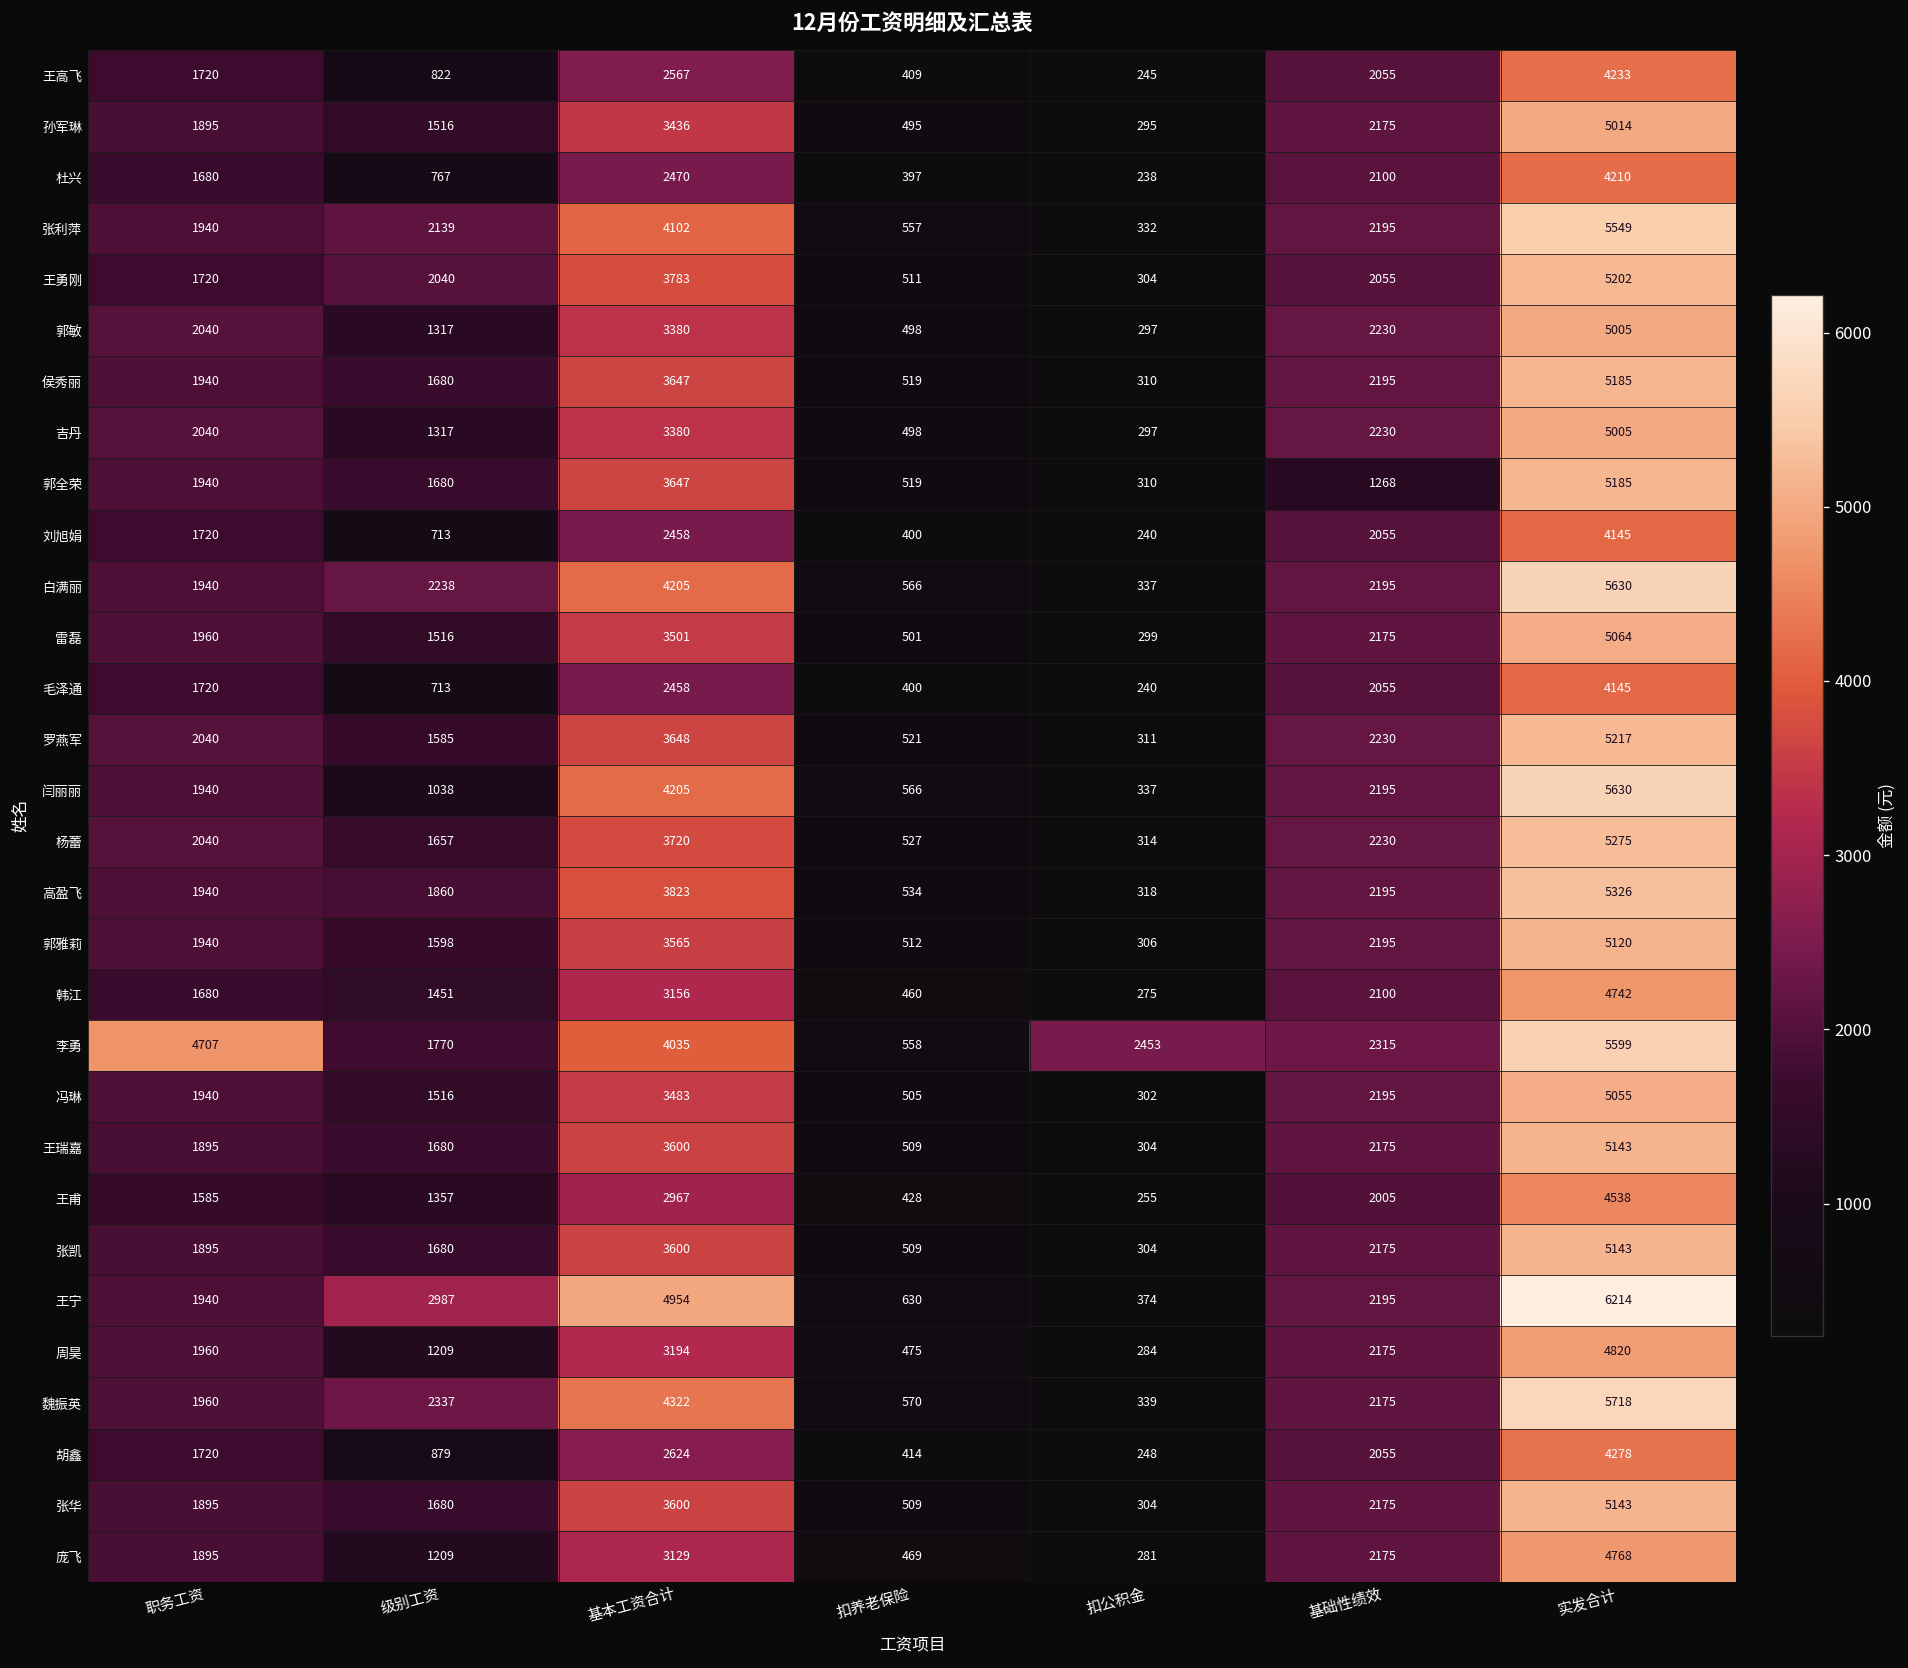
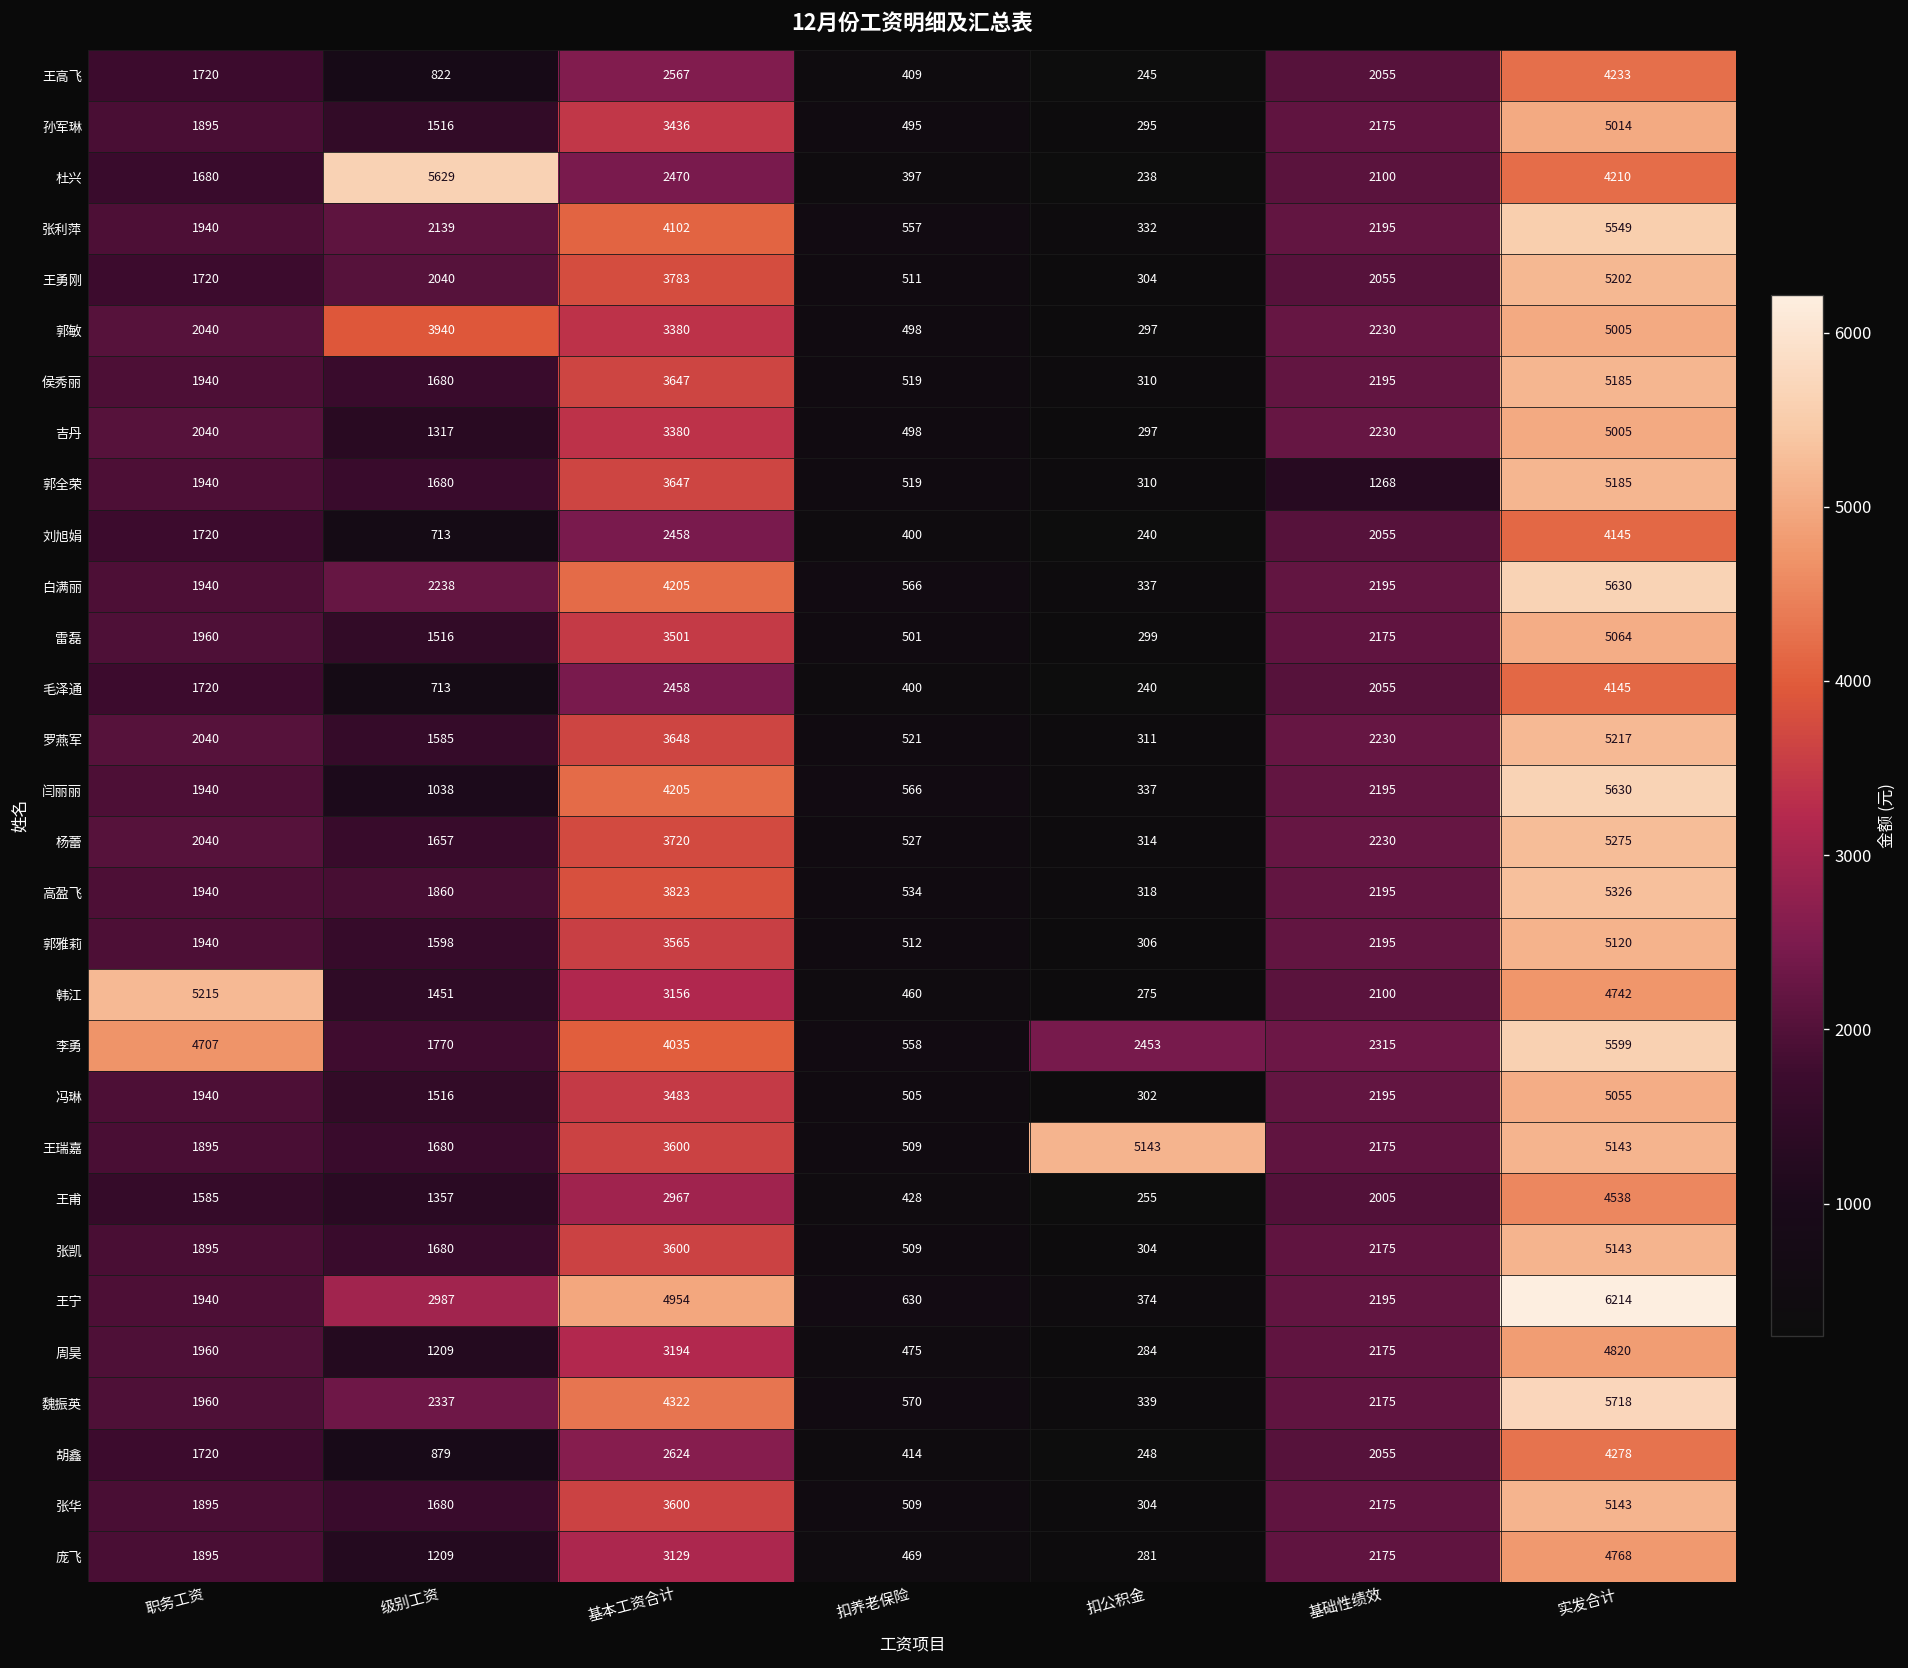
杜兴, 级别工资: 767 -> 5629
郭敏, 级别工资: 1317 -> 3940
韩江, 职务工资: 1680 -> 5215
王瑞嘉, 扣公积金: 304 -> 5143
